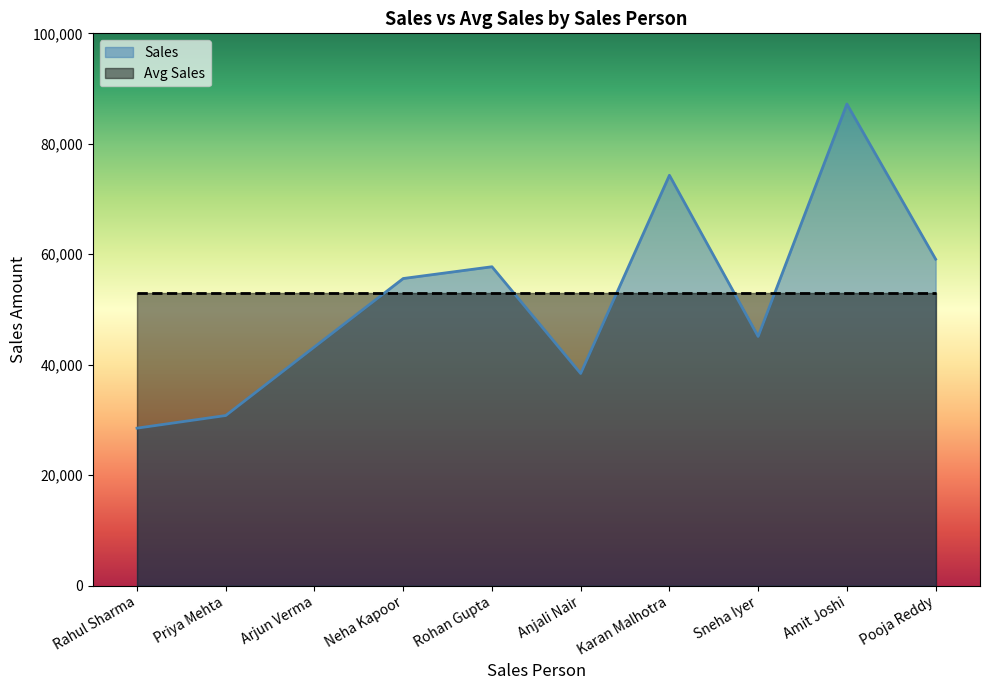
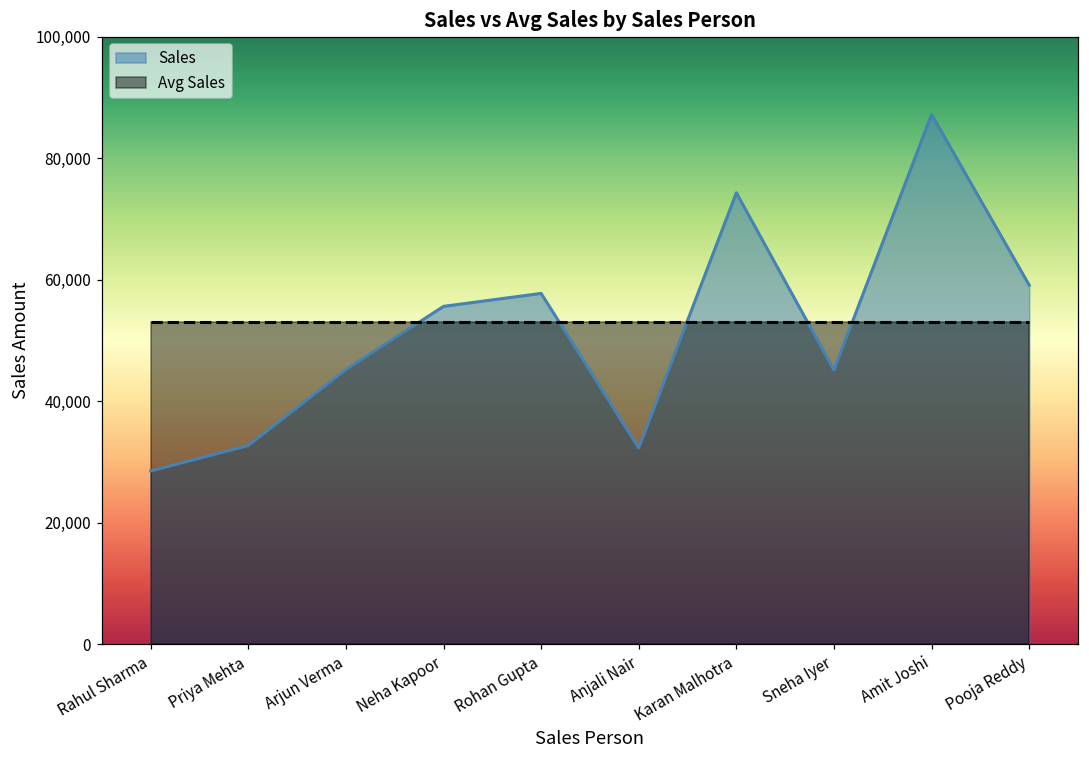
Sales, Priya Mehta: 31,000 -> 33,000
Sales, Arjun Verma: 43,000 -> 45,000
Sales, Anjali Nair: 38,000 -> 32,000
